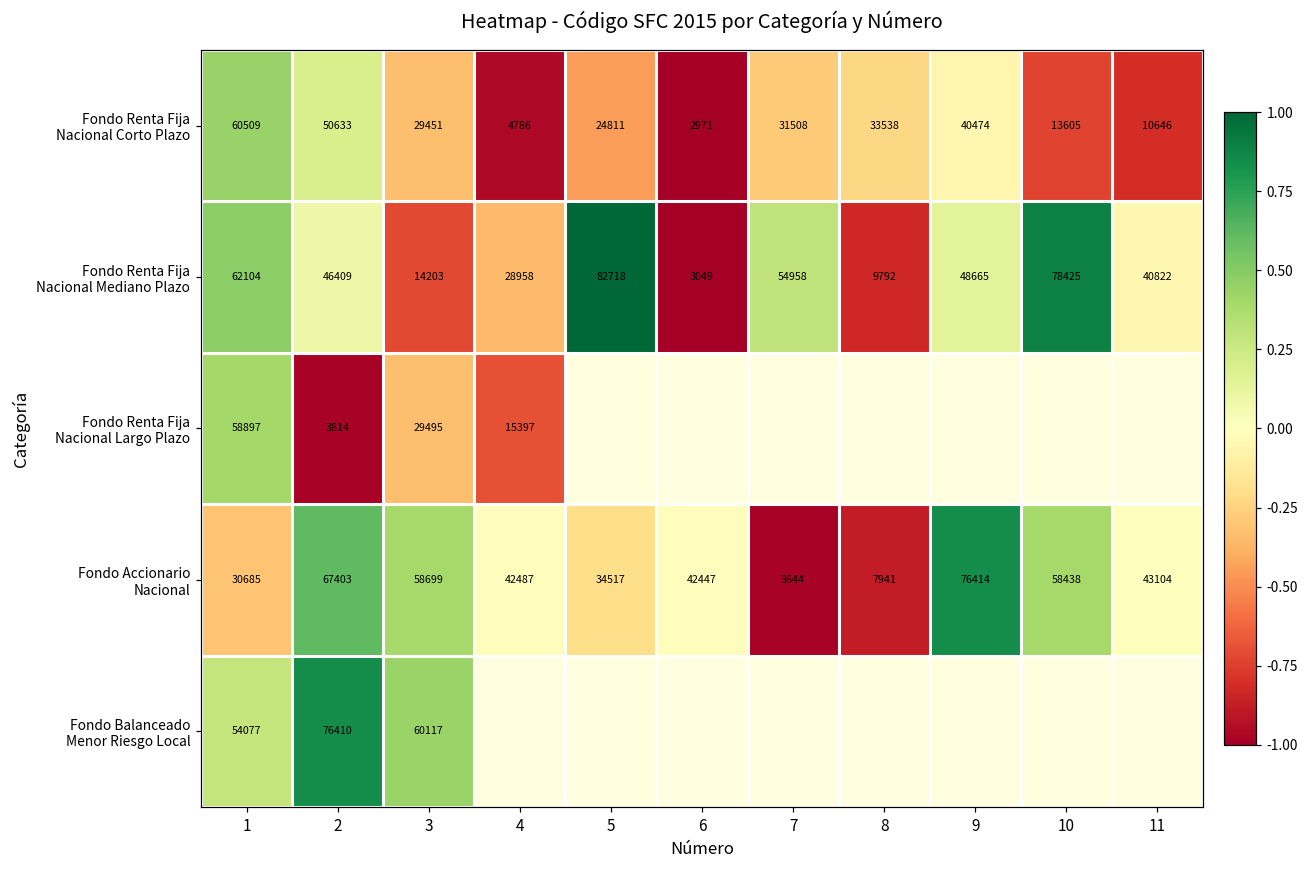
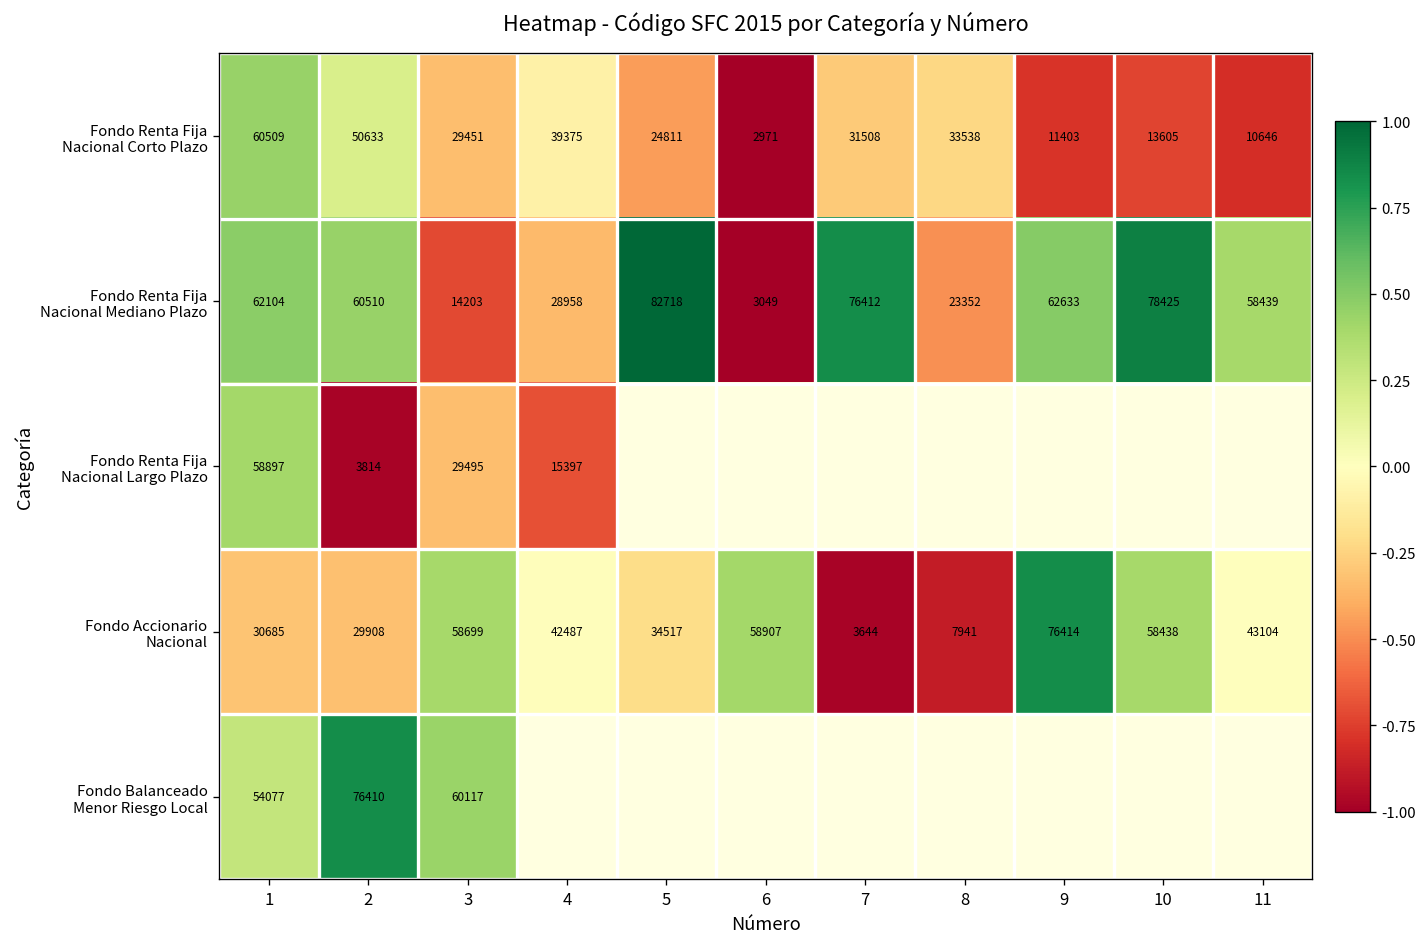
Fondo Renta Fija Nacional Corto Plazo, 4: 4786 -> 39375
Fondo Renta Fija Nacional Corto Plazo, 9: 40474 -> 11403
Fondo Renta Fija Nacional Mediano Plazo, 2: 46409 -> 60510
Fondo Renta Fija Nacional Mediano Plazo, 7: 54958 -> 76412
Fondo Renta Fija Nacional Mediano Plazo, 8: 9792 -> 23352
Fondo Renta Fija Nacional Mediano Plazo, 9: 48665 -> 62633
Fondo Renta Fija Nacional Mediano Plazo, 11: 40822 -> 58439
Fondo Accionario Nacional, 2: 67403 -> 29908
Fondo Accionario Nacional, 6: 42447 -> 58907
